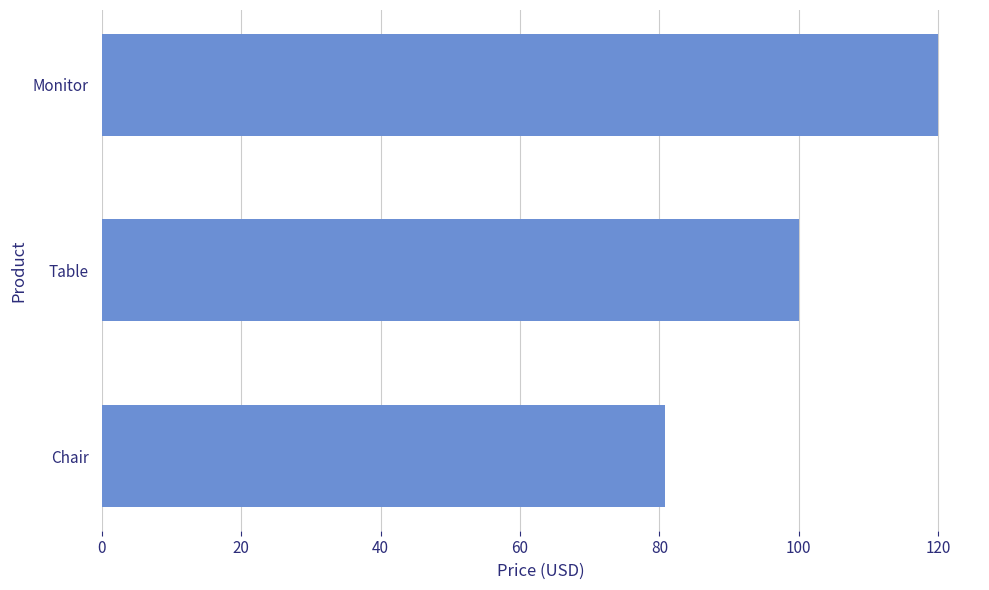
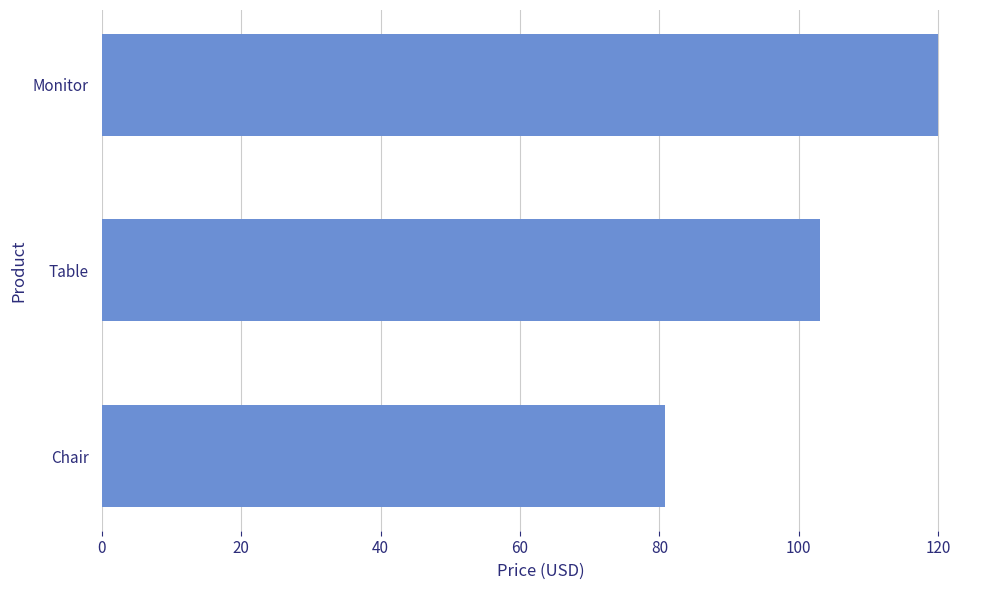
Table: 100 -> 103
